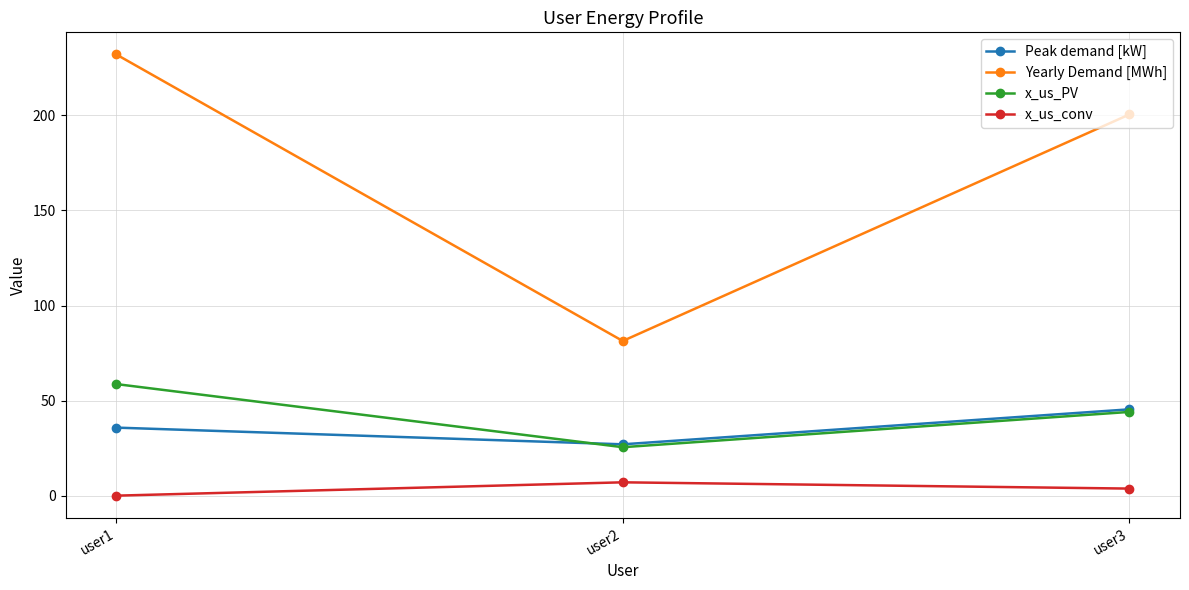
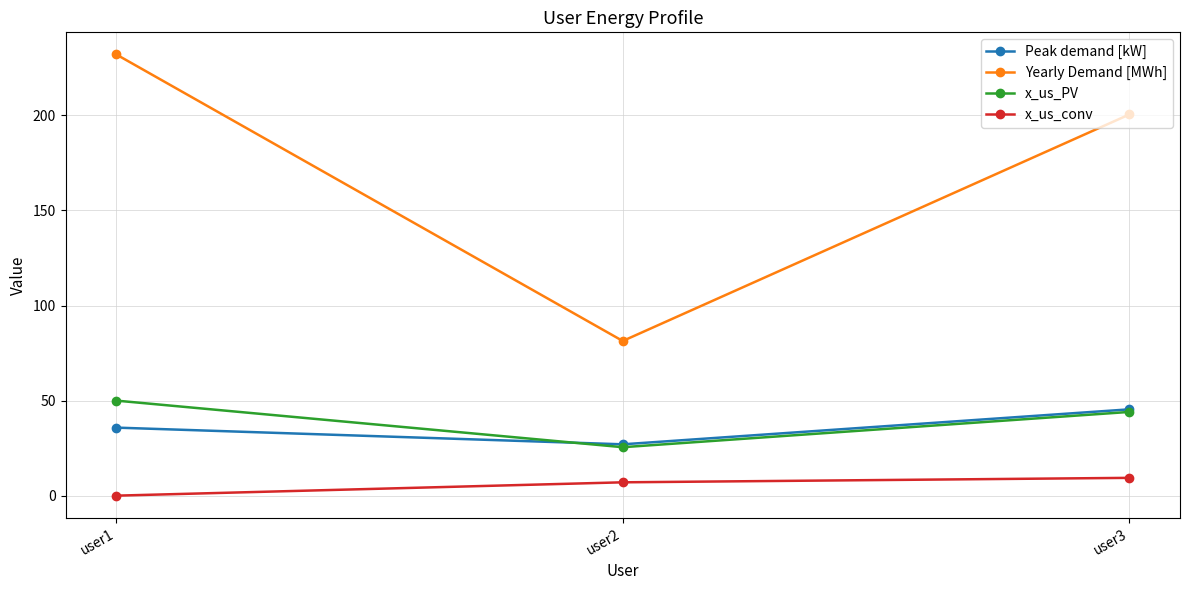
x_us_PV, user1: 59 -> 50
x_us_conv, user3: 4 -> 9
